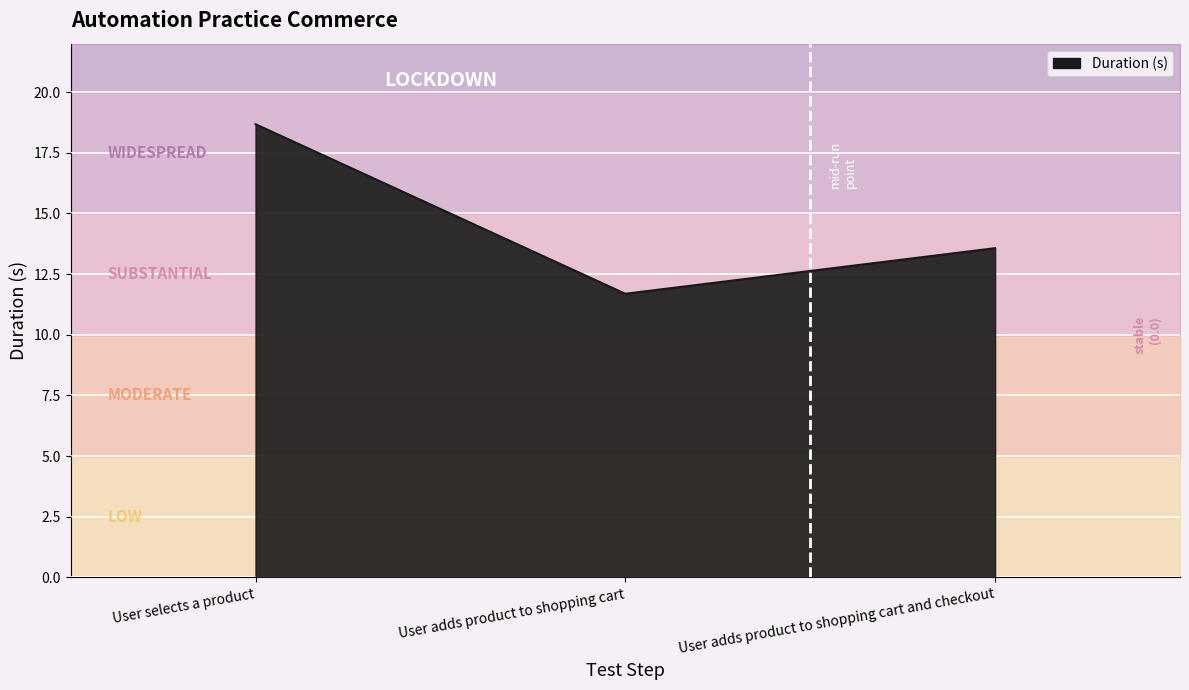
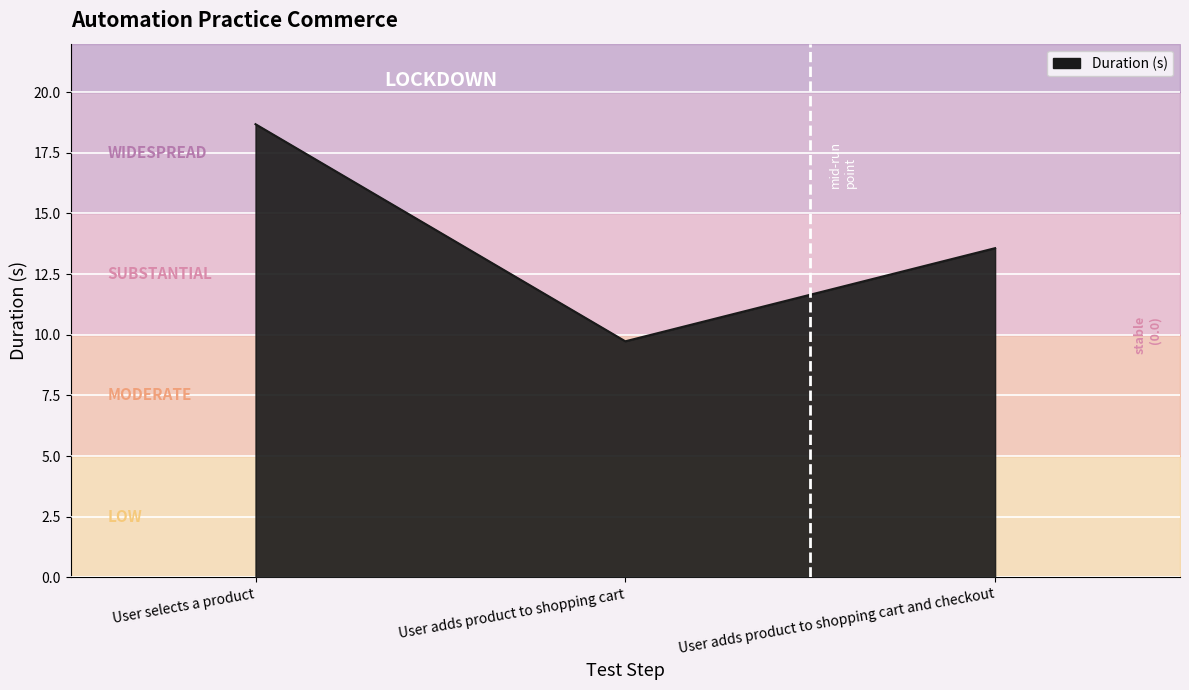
Duration (s), User adds product to shopping cart: 11.7 -> 9.7
